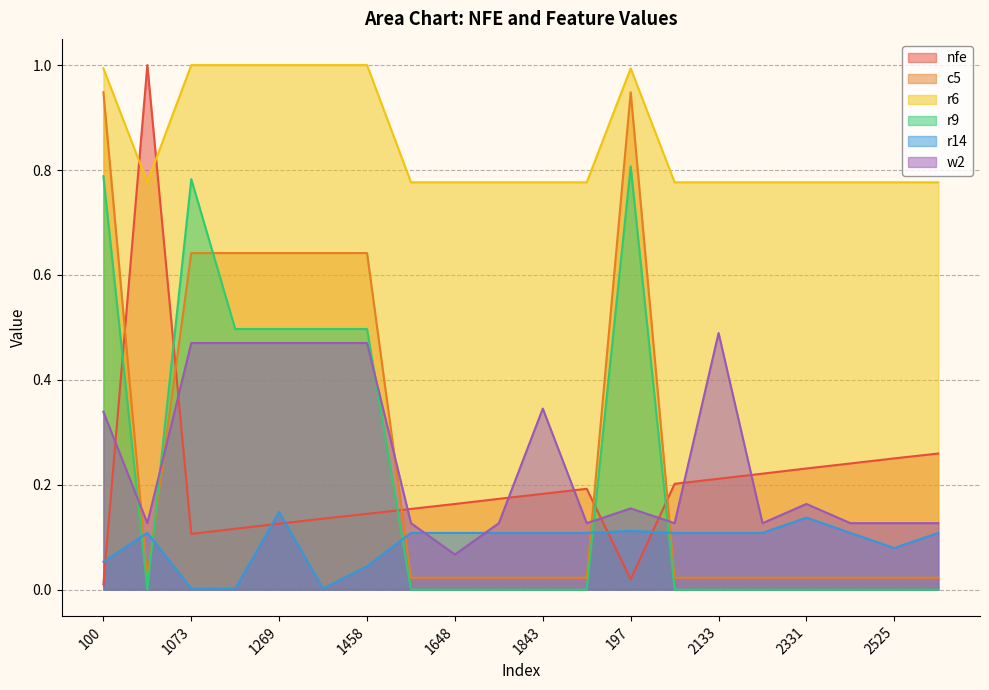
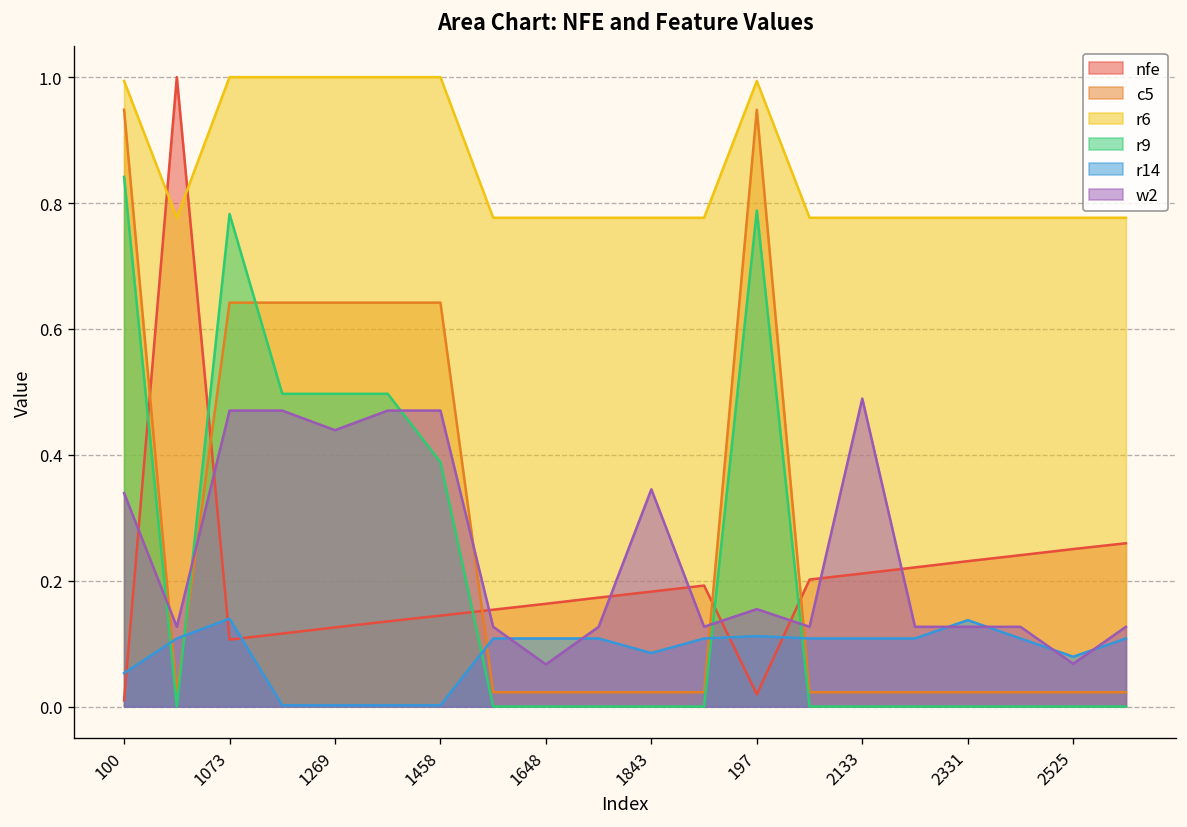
r9, 100: 0.79 -> 0.84
r14, 1073: 0.00 -> 0.14
r14, 1269: 0.15 -> 0.00
w2, 1269: 0.47 -> 0.44
r9, 1458: 0.50 -> 0.39
r14, 1458: 0.04 -> 0.00
r14, 1843: 0.11 -> 0.09
r9, 197: 0.81 -> 0.79
w2, 2331: 0.16 -> 0.13
w2, 2525: 0.13 -> 0.07
